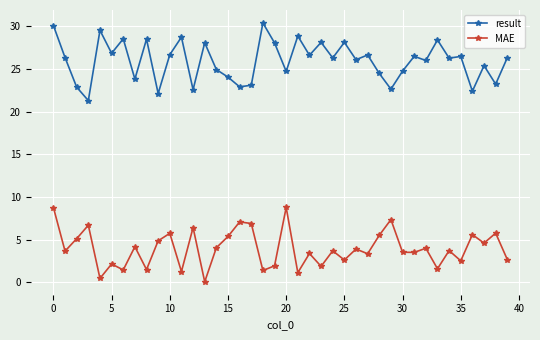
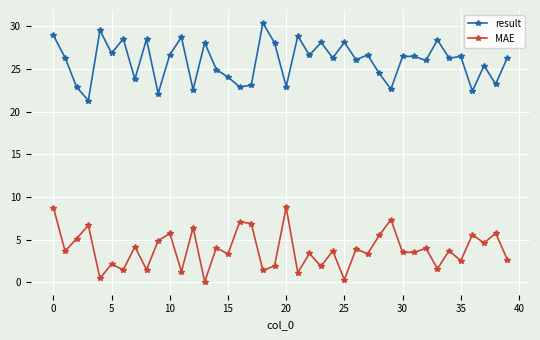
result, 0: 30 -> 29
MAE, 15: 5 -> 3
result, 20: 25 -> 23
MAE, 25: 3 -> 0
result, 30: 25 -> 26
